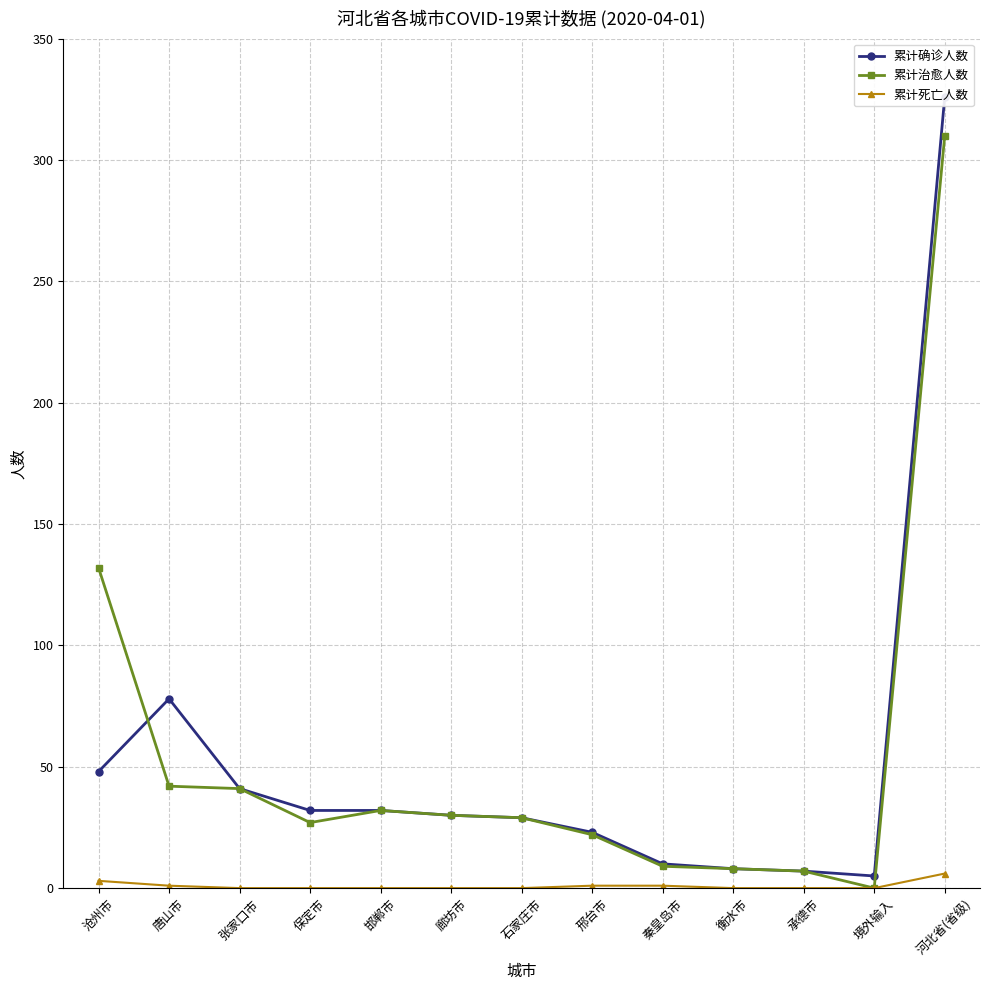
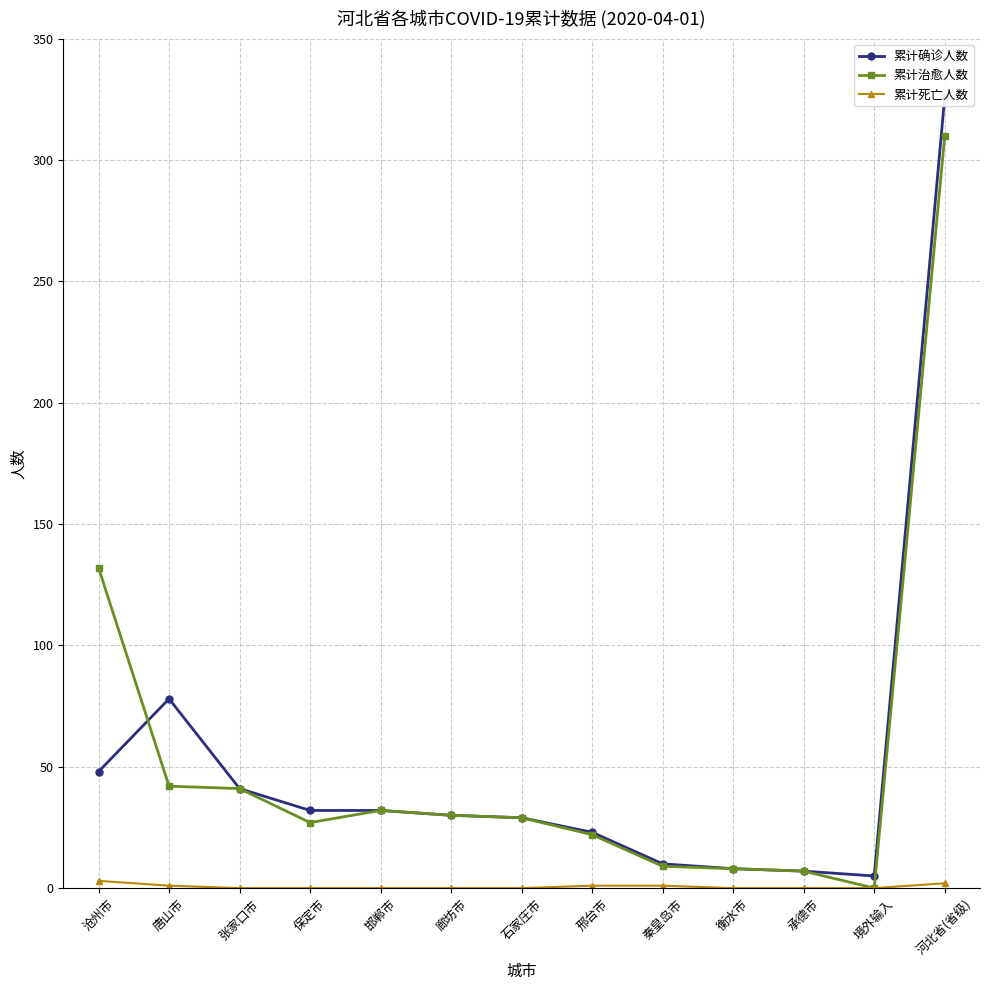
累计死亡人数, 河北省(省级): 6 -> 2
